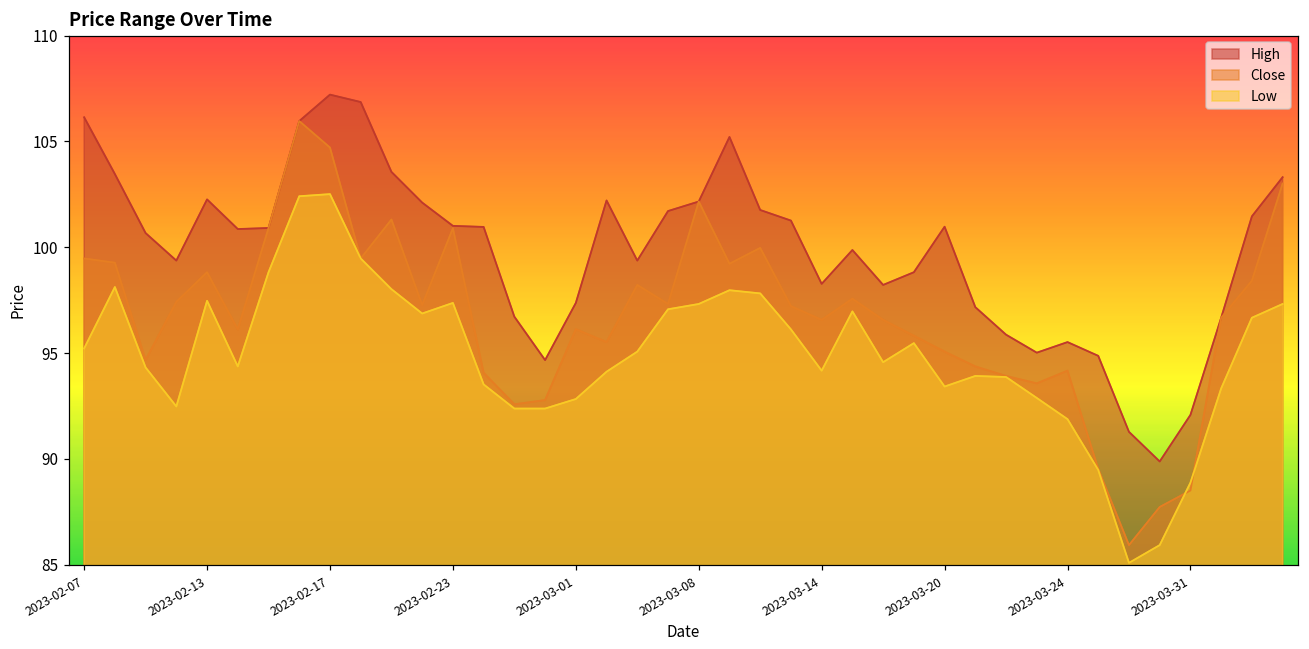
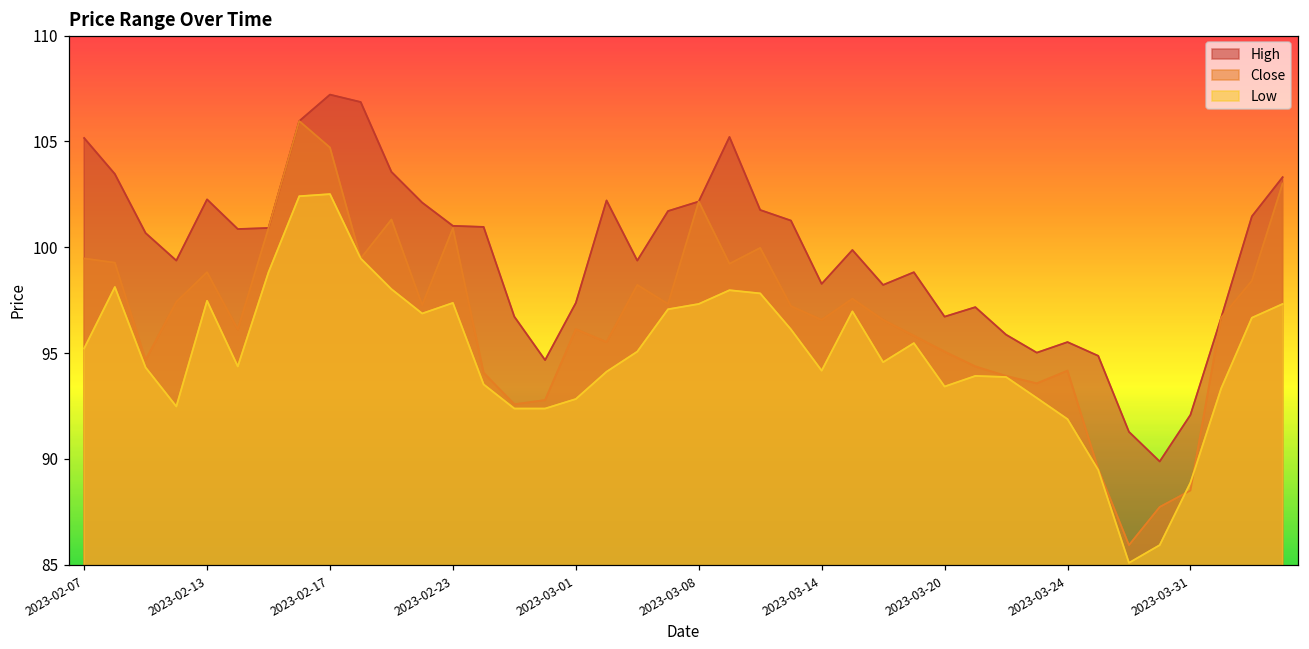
High, 2023-02-07: 106.1 -> 105.2
High, 2023-03-20: 101.0 -> 96.7
